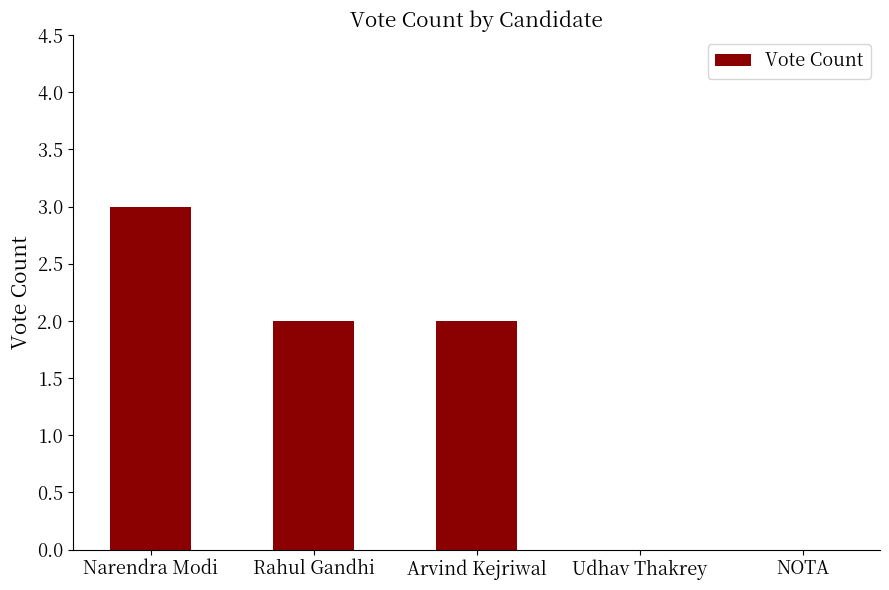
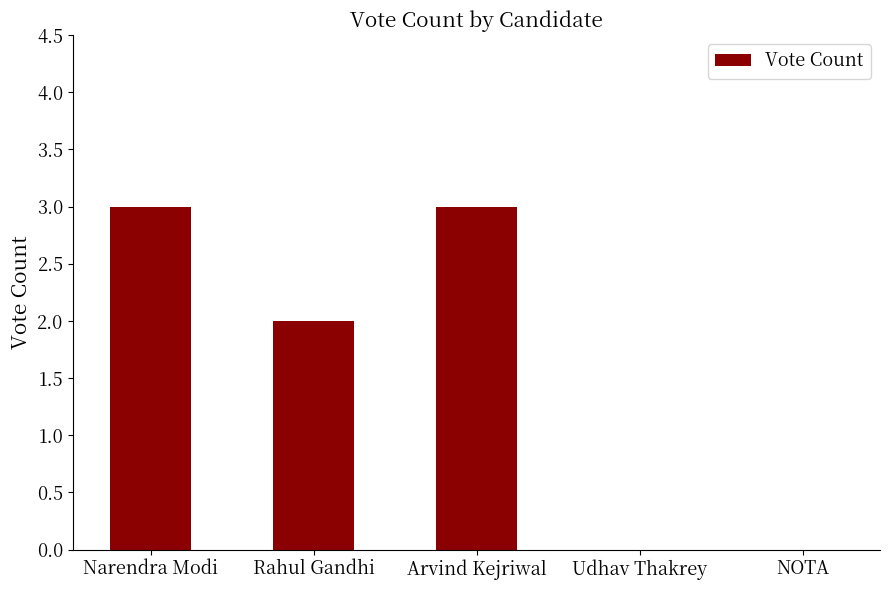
Arvind Kejriwal: 2 -> 3
